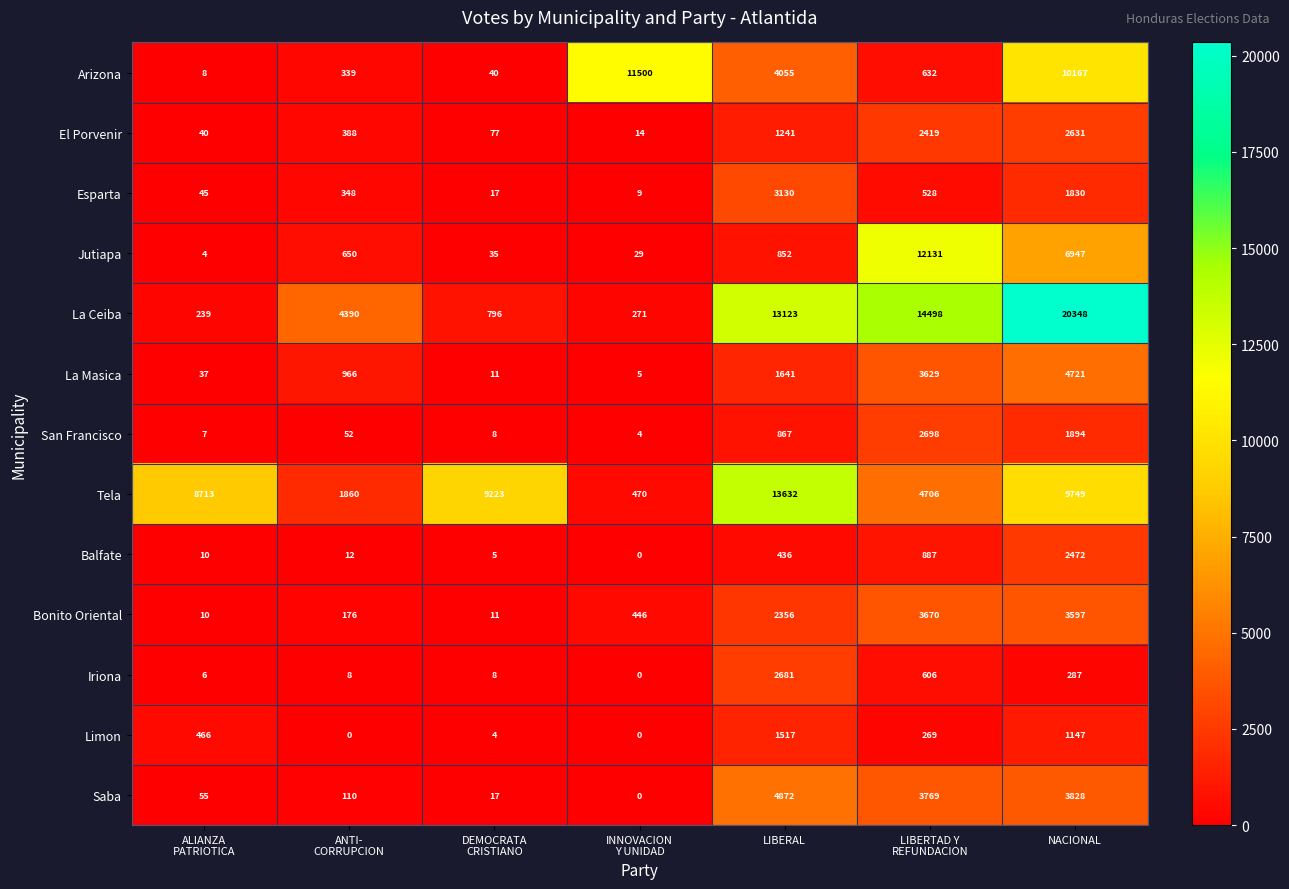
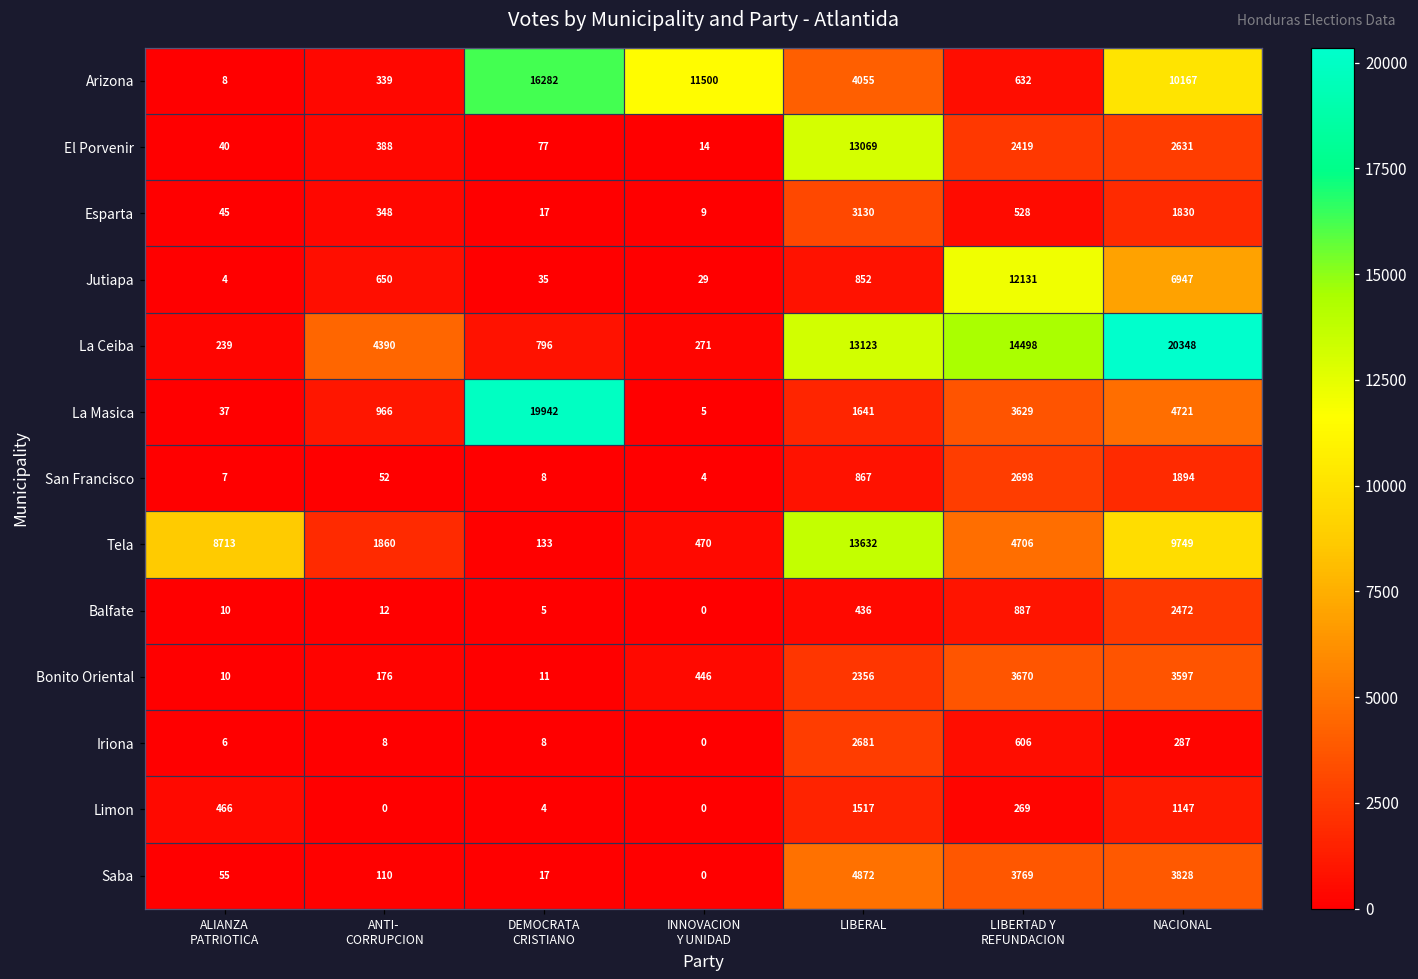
Arizona, DEMOCRATA CRISTIANO: 40 -> 16282
El Porvenir, LIBERAL: 1241 -> 13069
La Masica, DEMOCRATA CRISTIANO: 11 -> 19942
Tela, DEMOCRATA CRISTIANO: 9223 -> 133
